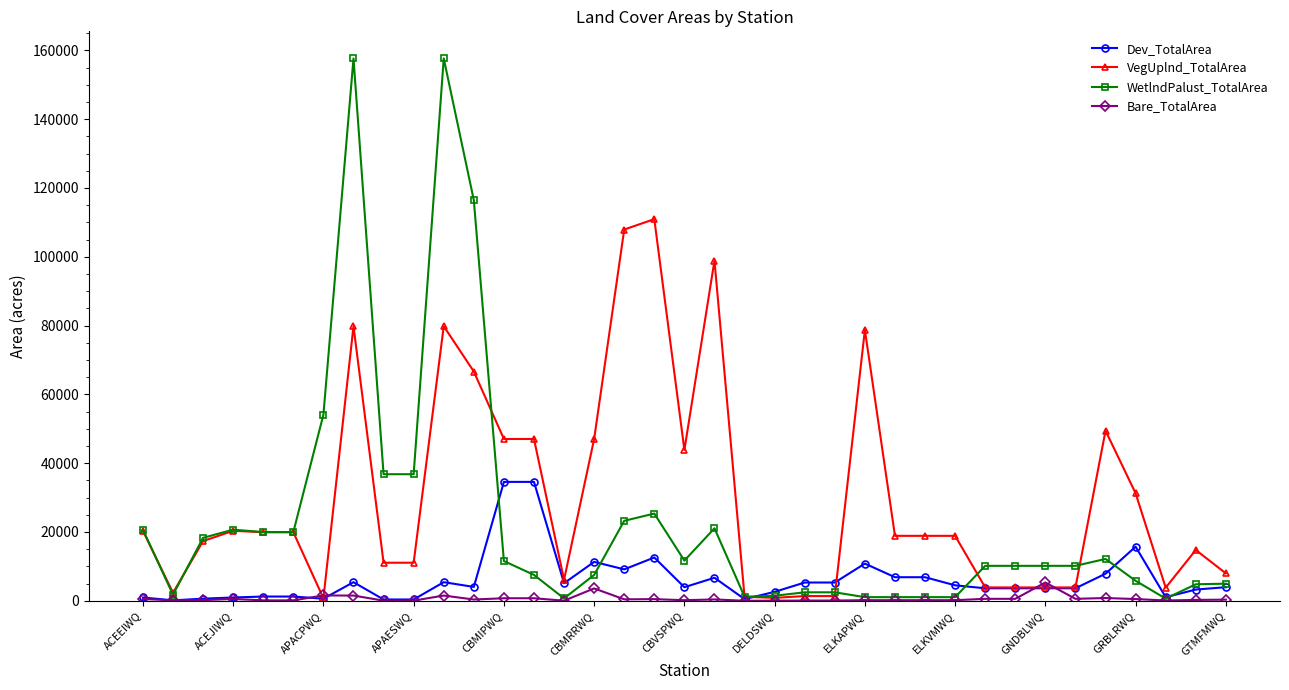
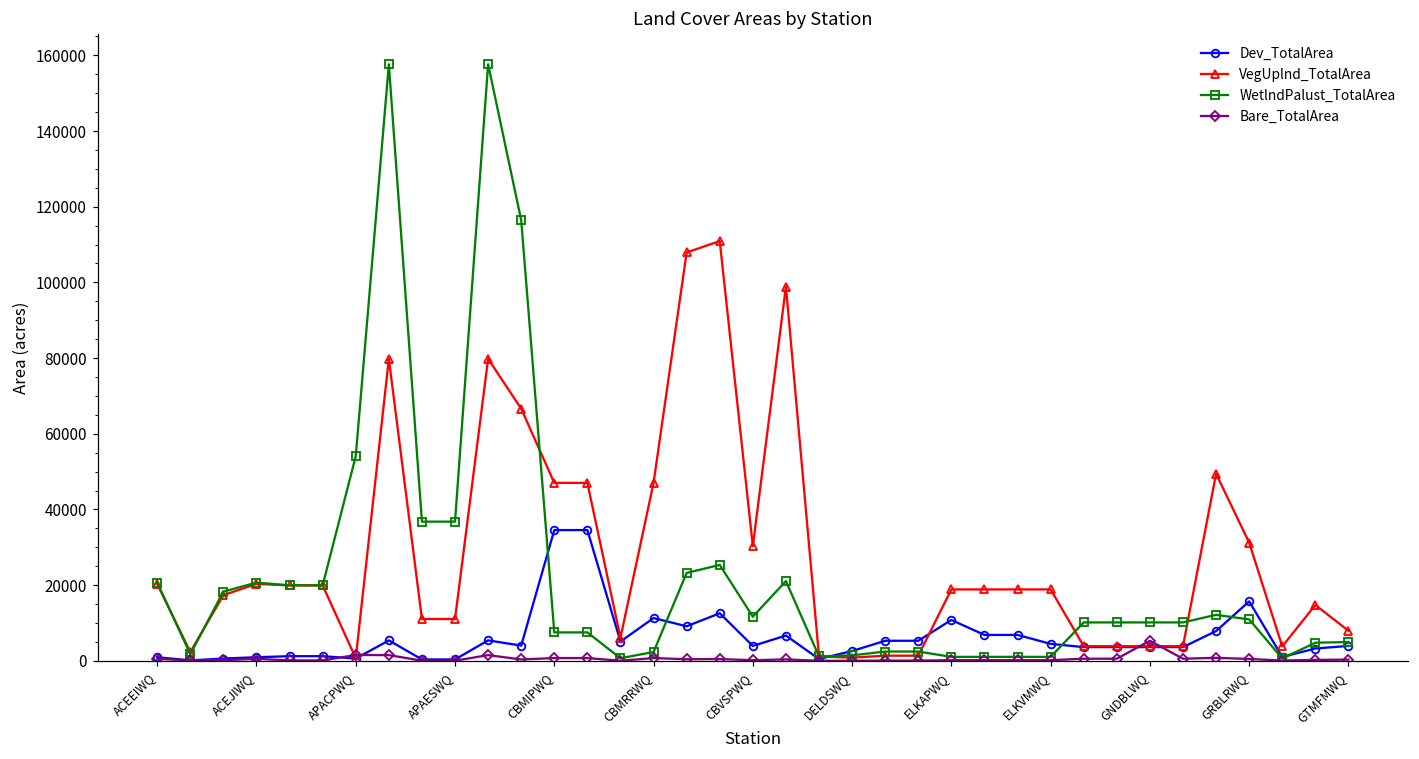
WetlndPalust_TotalArea, CBMIPWQ: 12000 -> 8000
WetlndPalust_TotalArea, CBMRRWQ: 8000 -> 2000
Bare_TotalArea, CBMRRWQ: 4000 -> 1000
VegUplnd_TotalArea, CBVSPWQ: 44000 -> 30000
VegUplnd_TotalArea, ELKAPWQ: 79000 -> 19000
WetlndPalust_TotalArea, GRBLRWQ: 6000 -> 11000
